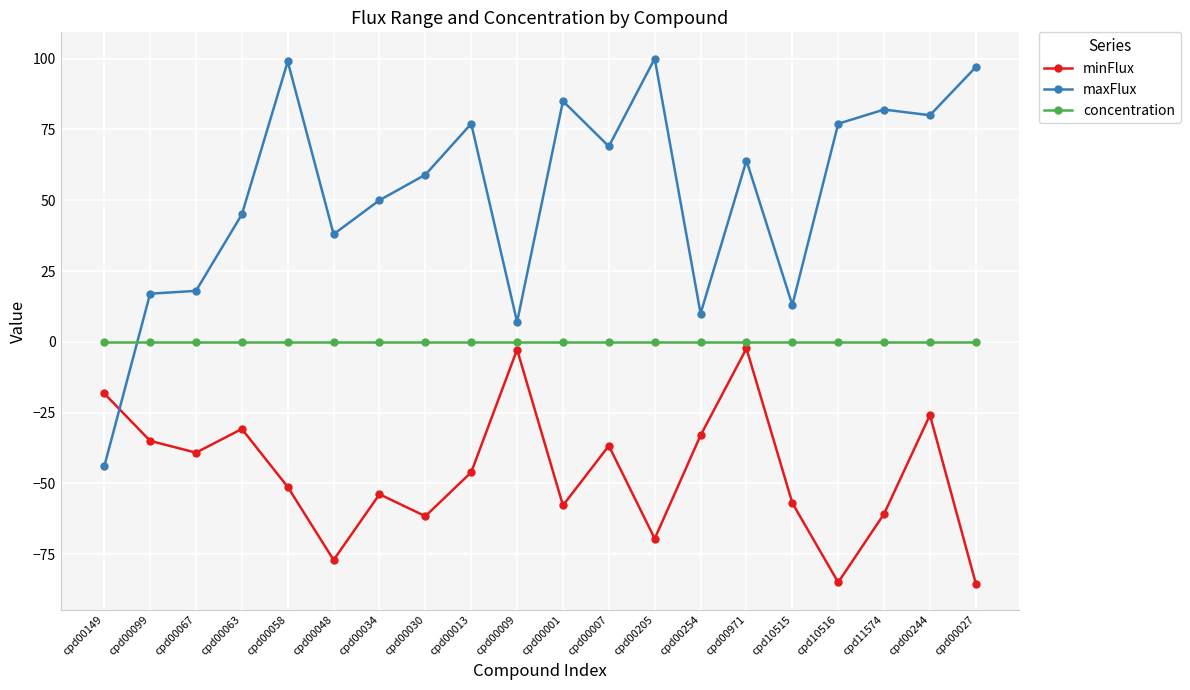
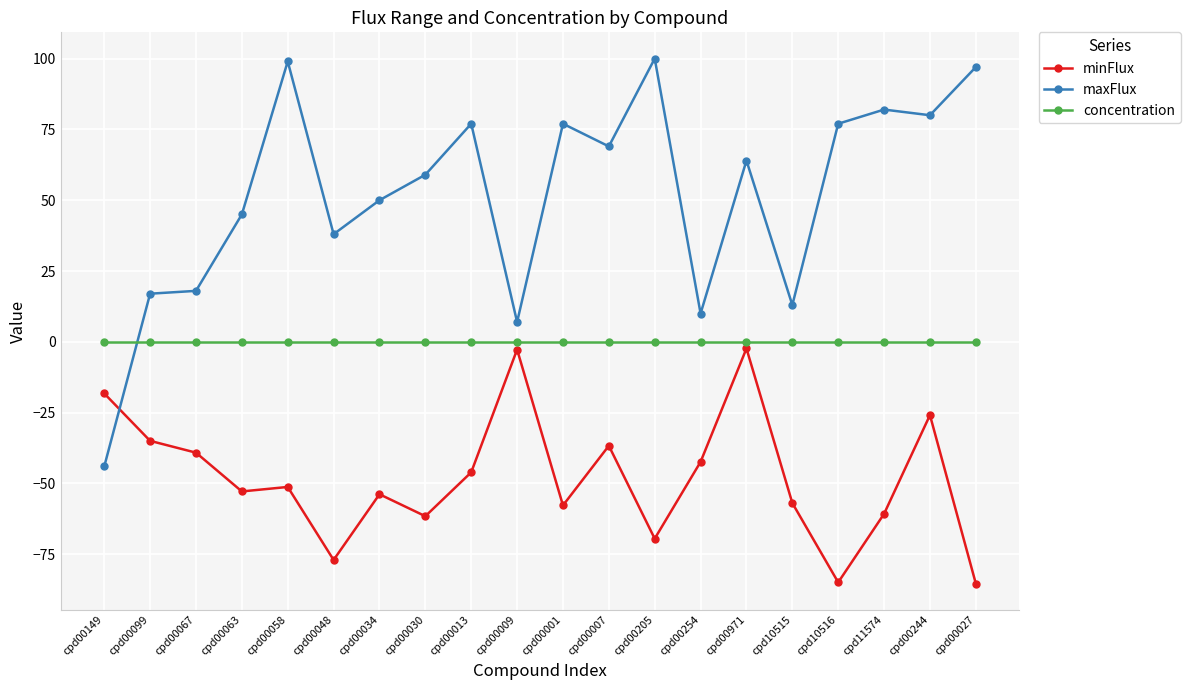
minFlux, cpd00063: -31 -> -53
maxFlux, cpd00001: 85 -> 77
minFlux, cpd00254: -33 -> -42
